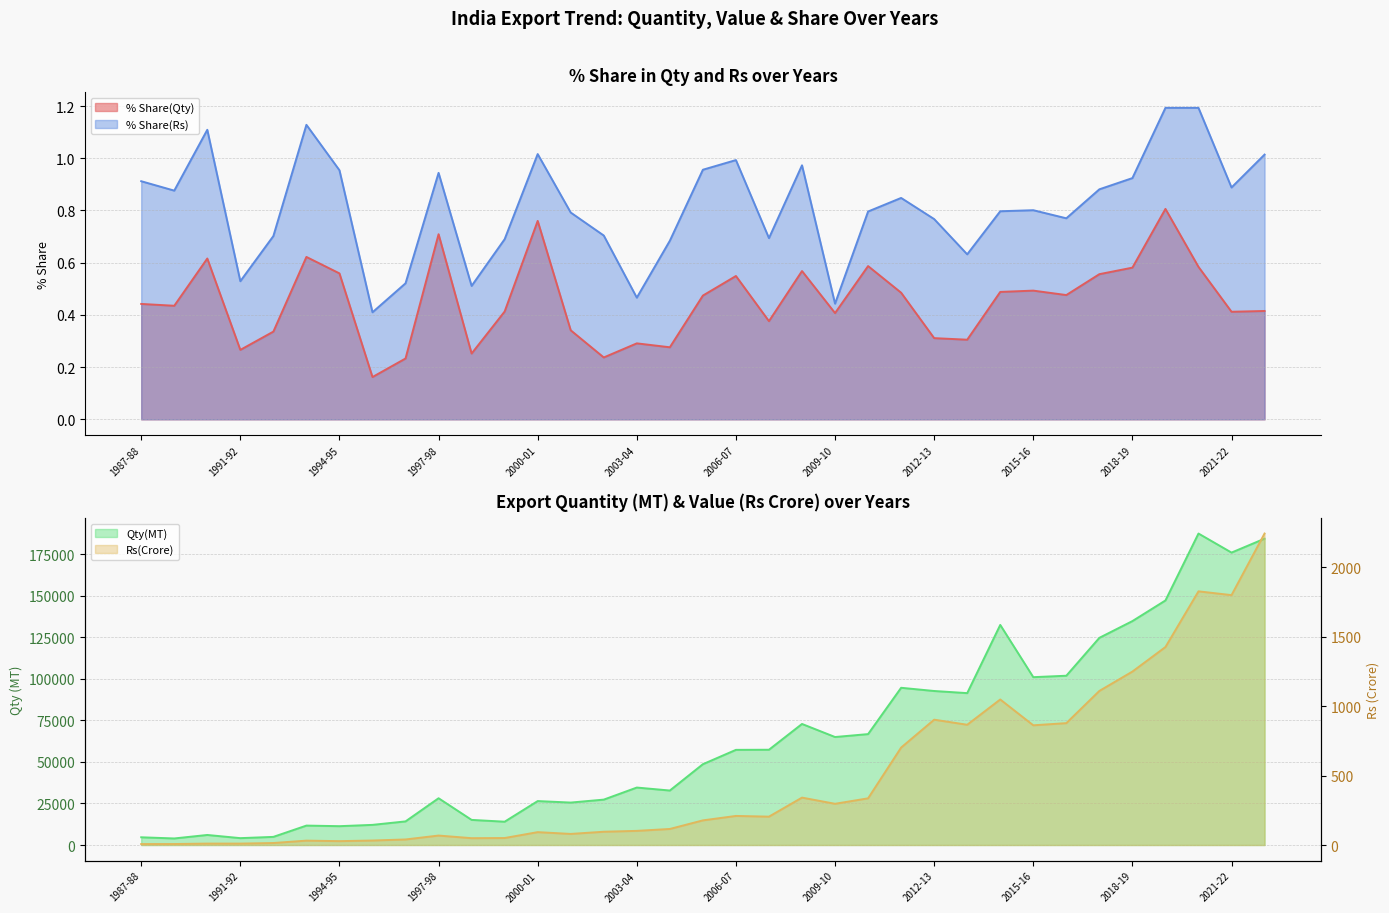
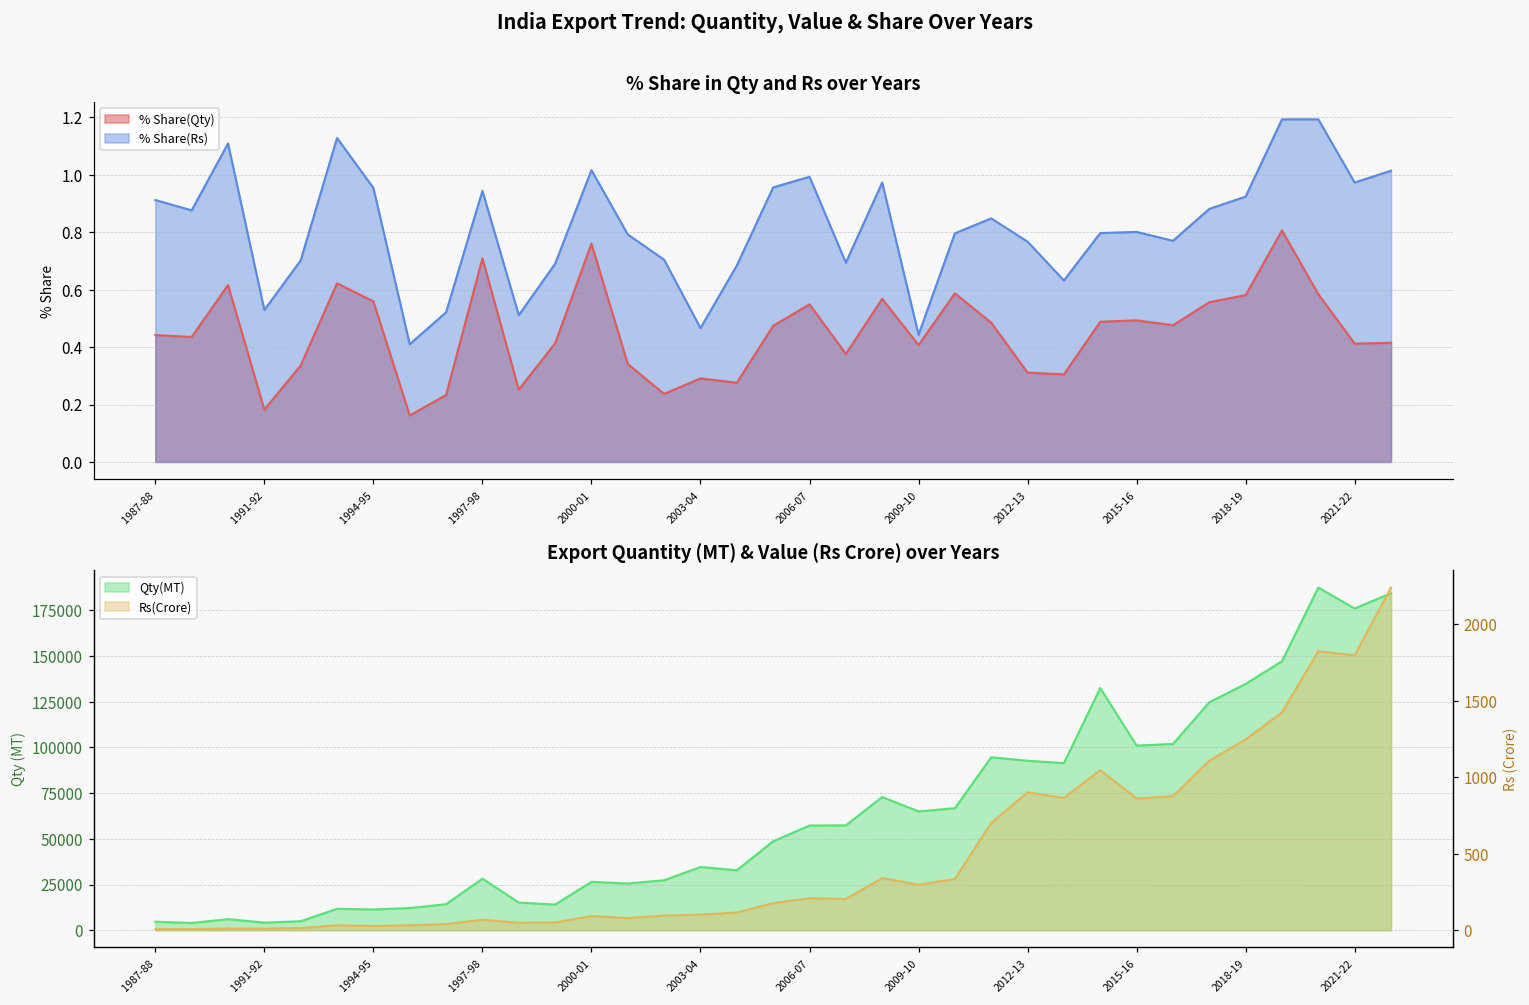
% Share in Qty and Rs over Years, % Share(Qty), 1991-92: 0.27 -> 0.18
% Share in Qty and Rs over Years, % Share(Rs), 2021-22: 0.89 -> 0.97
